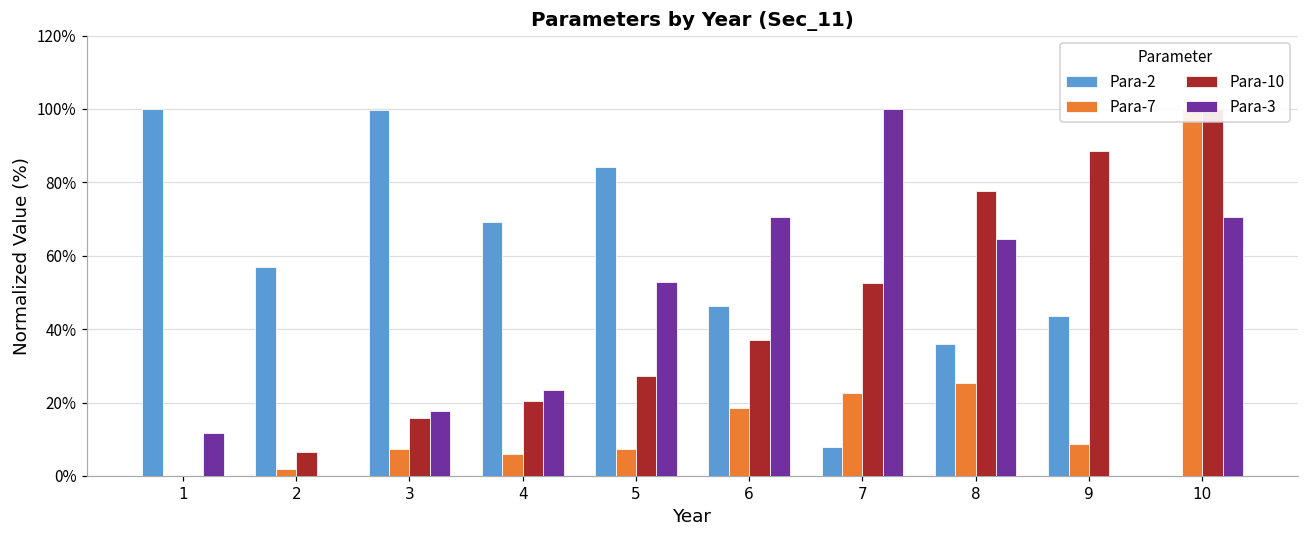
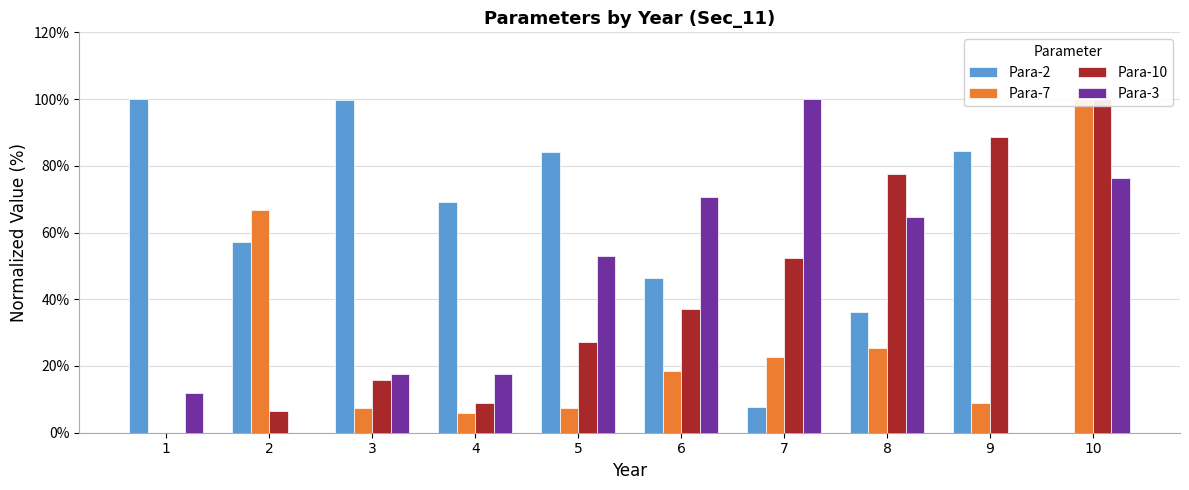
Para-7, 2: 2% -> 67%
Para-10, 4: 20% -> 9%
Para-3, 4: 24% -> 18%
Para-2, 9: 44% -> 84%
Para-3, 10: 71% -> 76%
